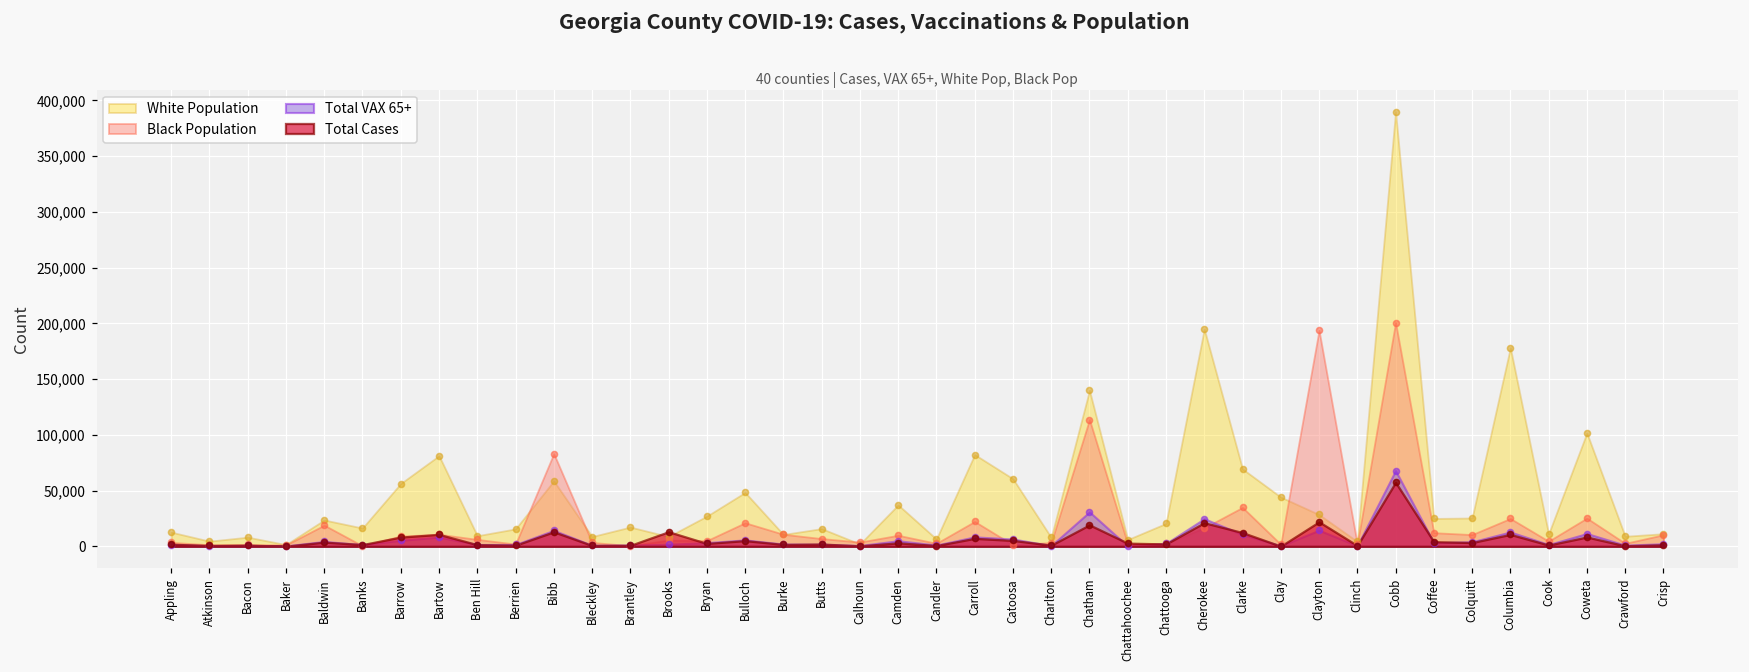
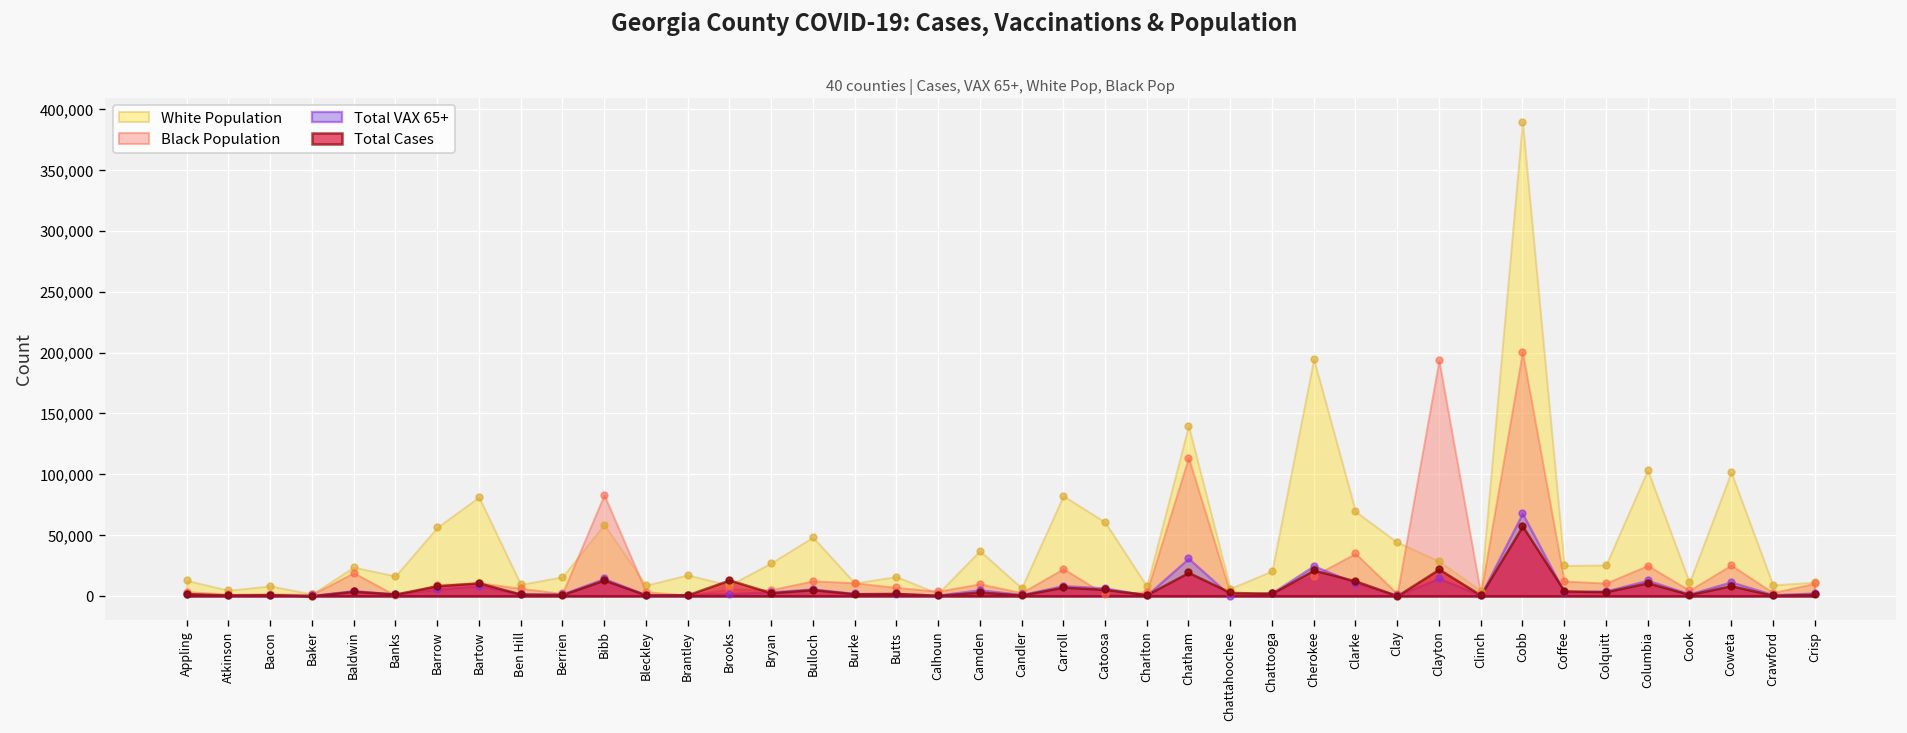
Black Population, Bulloch: 21,000 -> 12,000
White Population, Columbia: 178,000 -> 103,000
